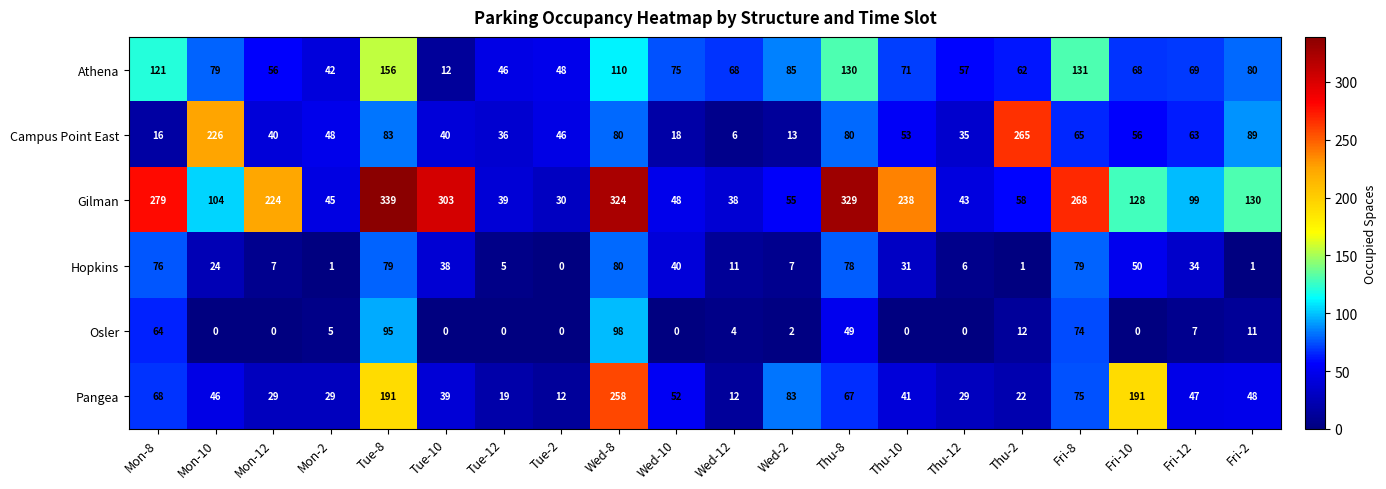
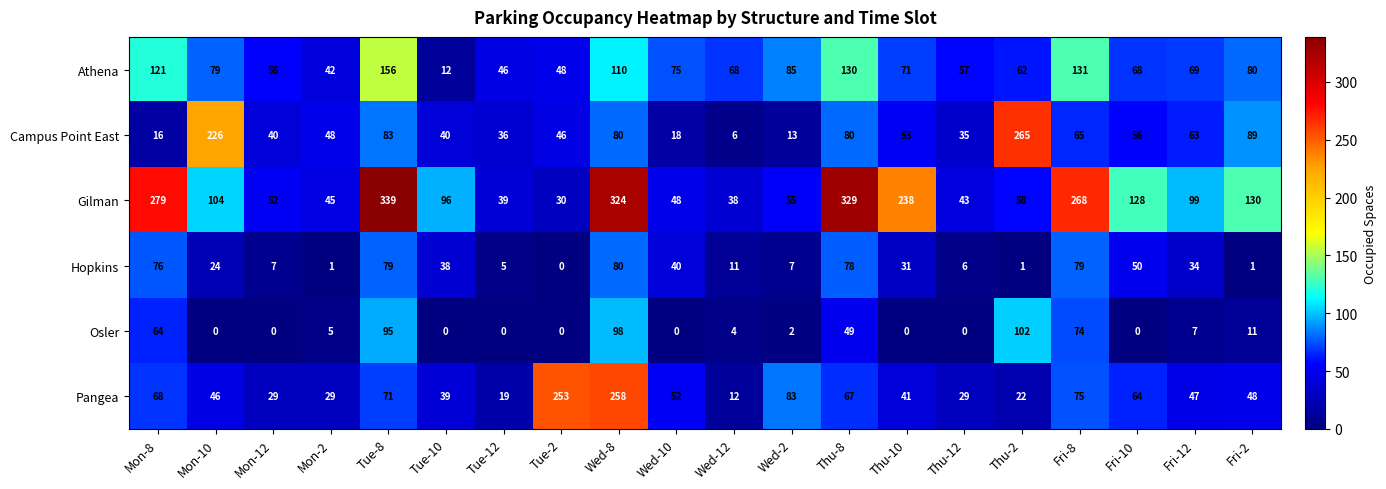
Gilman, Mon-12: 224 -> 52
Gilman, Tue-10: 303 -> 96
Osler, Thu-2: 12 -> 102
Pangea, Tue-8: 191 -> 71
Pangea, Tue-2: 12 -> 253
Pangea, Fri-10: 191 -> 64
